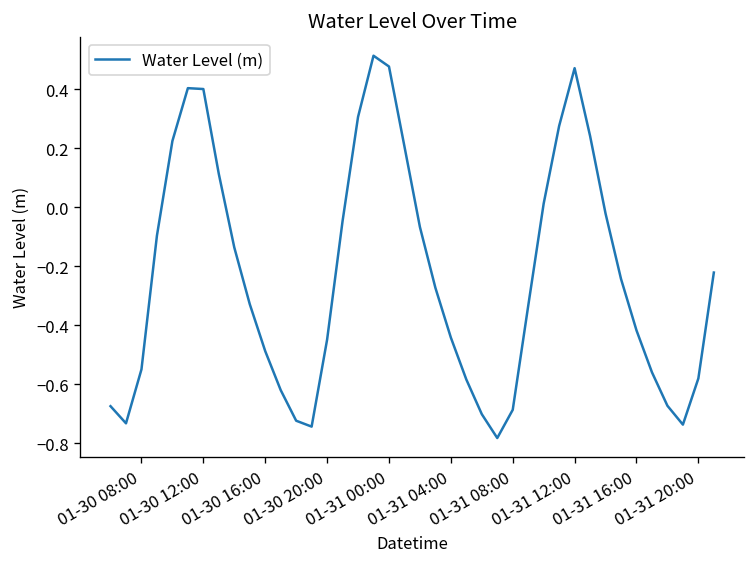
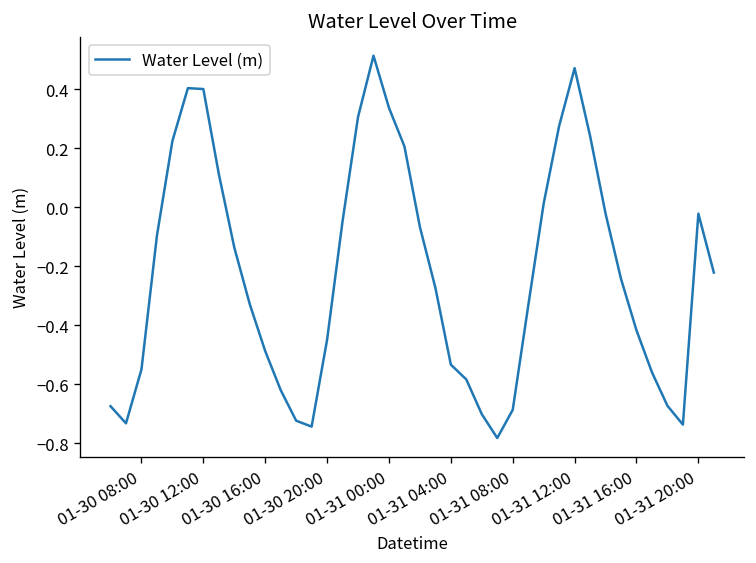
01-31 00:00: 0.48 -> 0.34
01-31 04:00: -0.44 -> -0.53
01-31 20:00: -0.58 -> -0.02
